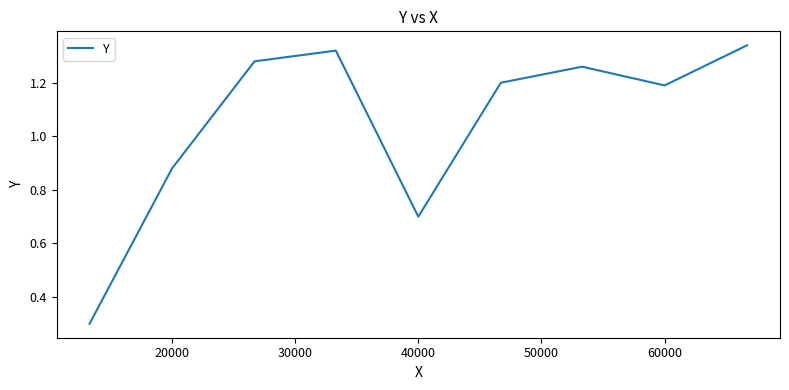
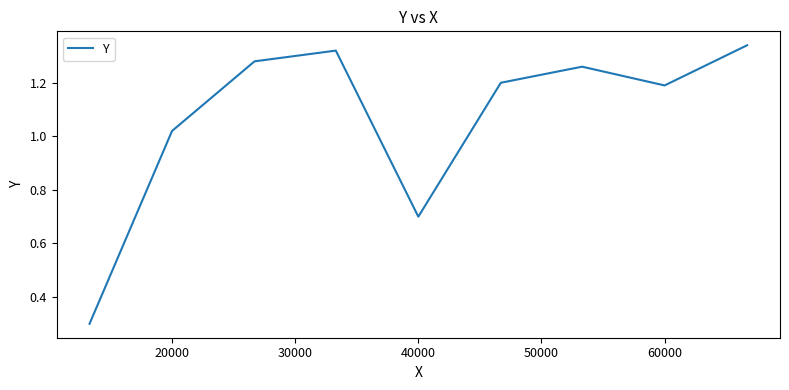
20000: 0.88 -> 1.02
